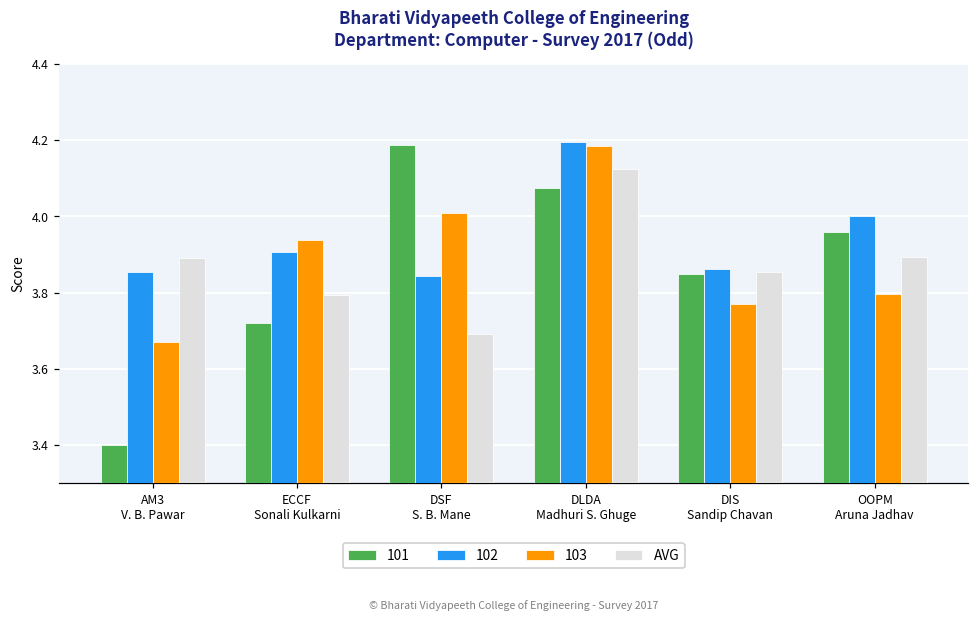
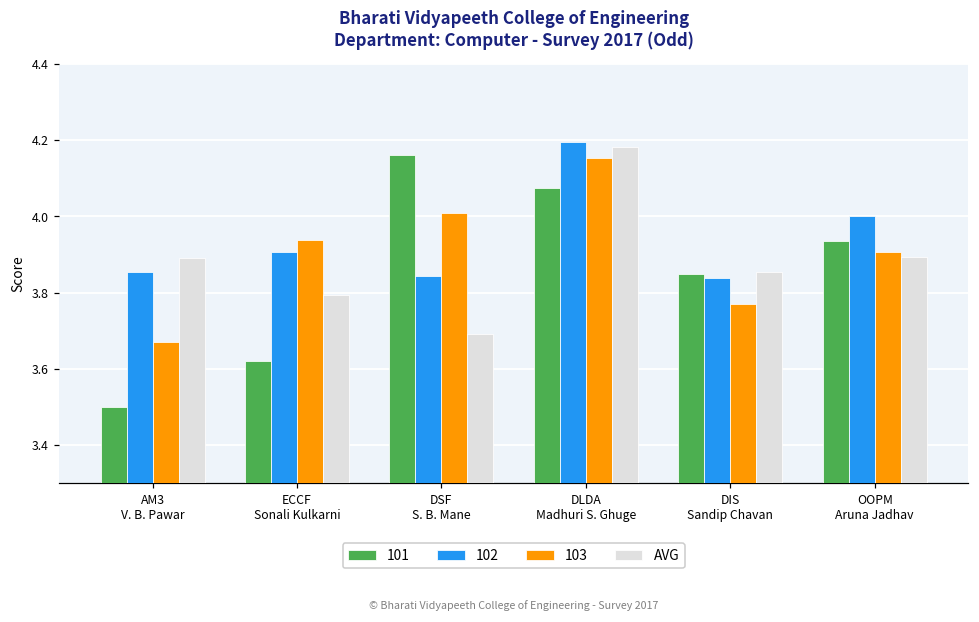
101, AM3 V. B. Pawar: 3.4 -> 3.5
101, ECCF Sonali Kulkarni: 3.72 -> 3.62
101, DSF S. B. Mane: 4.19 -> 4.16
103, DLDA Madhuri S. Ghuge: 4.18 -> 4.15
AVG, DLDA Madhuri S. Ghuge: 4.12 -> 4.18
102, DIS Sandip Chavan: 3.86 -> 3.84
101, OOPM Aruna Jadhav: 3.96 -> 3.93
103, OOPM Aruna Jadhav: 3.80 -> 3.91
